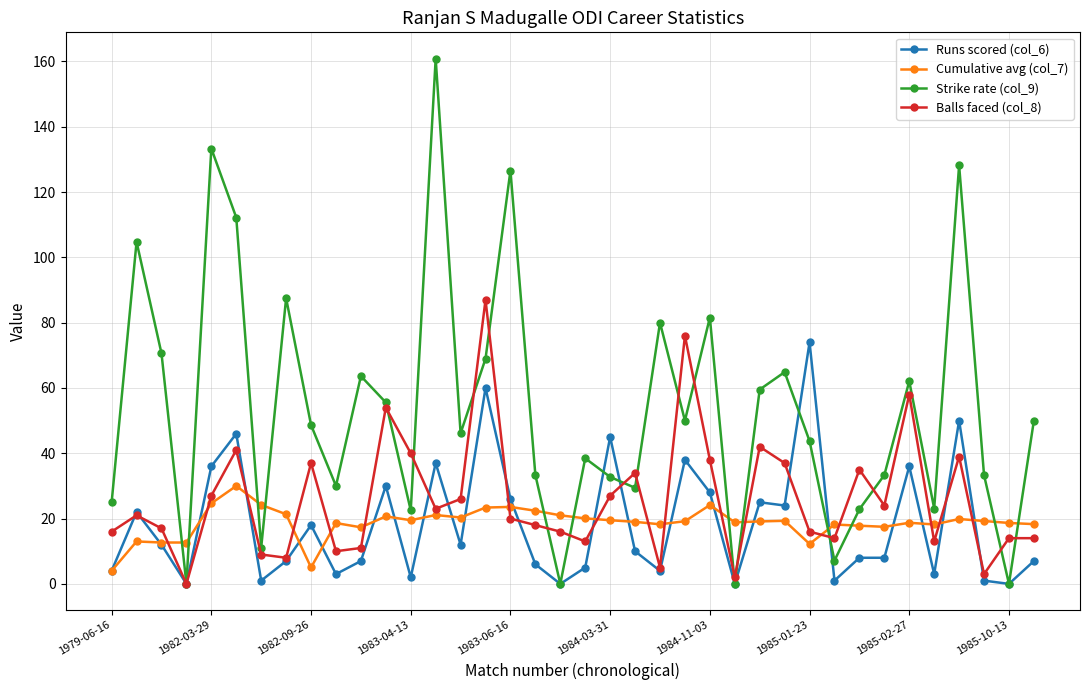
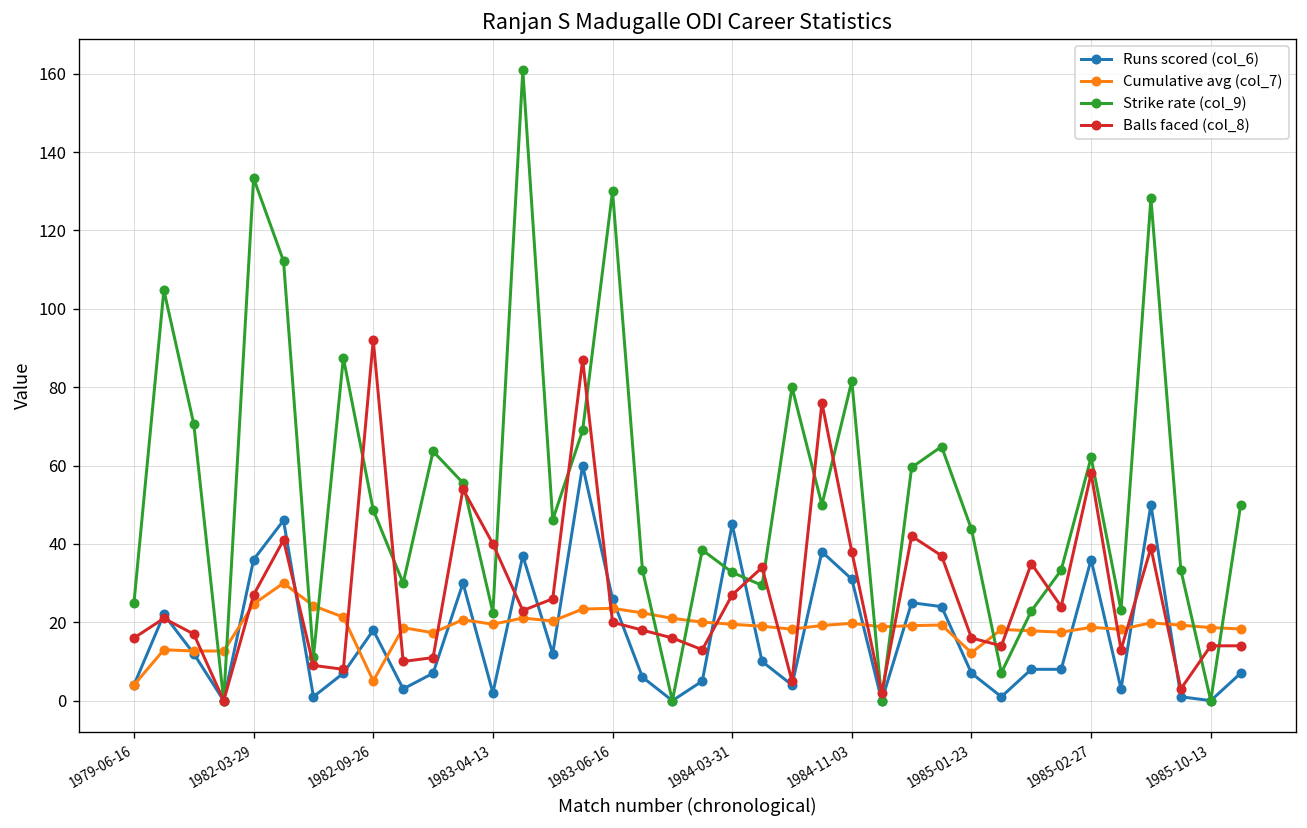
Balls faced (col_8), 1982-09-26: 37 -> 92
Strike rate (col_9), 1983-06-16: 127 -> 130
Runs scored (col_6), 1984-11-03: 28 -> 31
Cumulative avg (col_7), 1984-11-03: 24 -> 20
Runs scored (col_6), 1985-01-23: 74 -> 7
